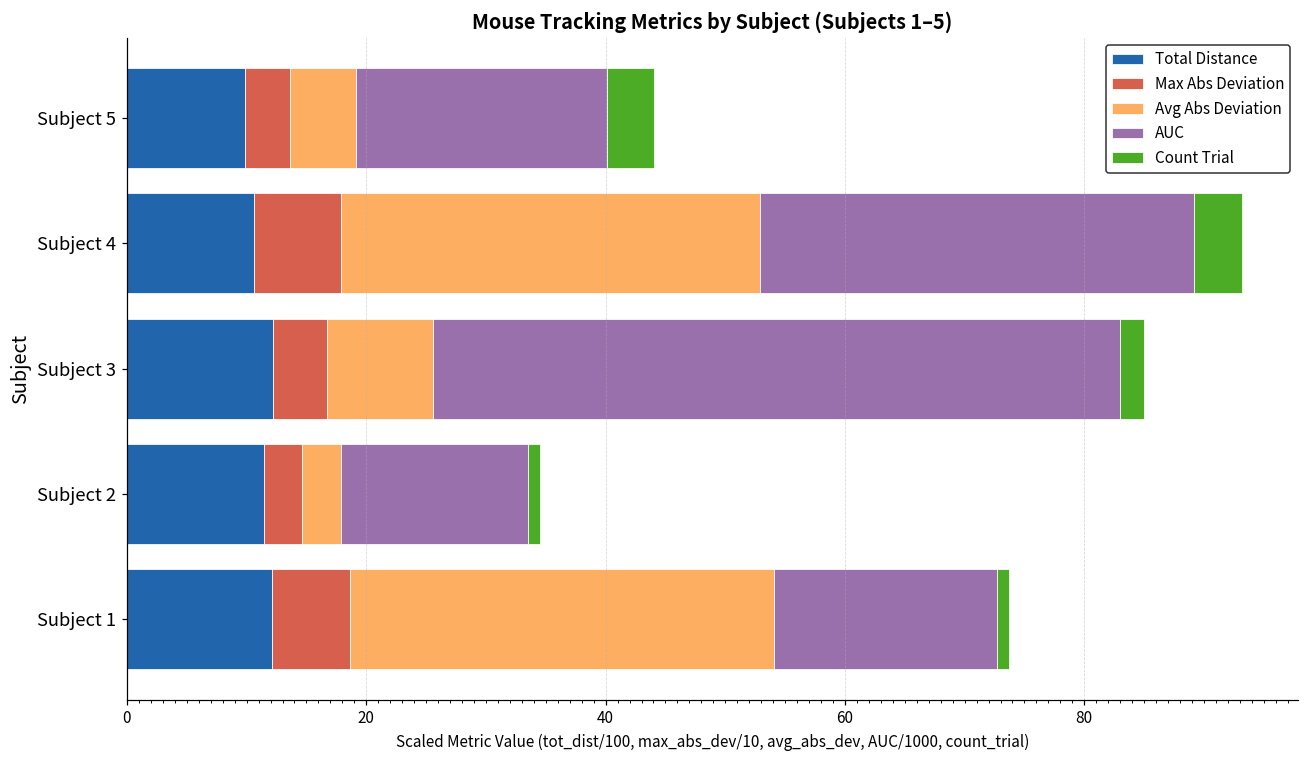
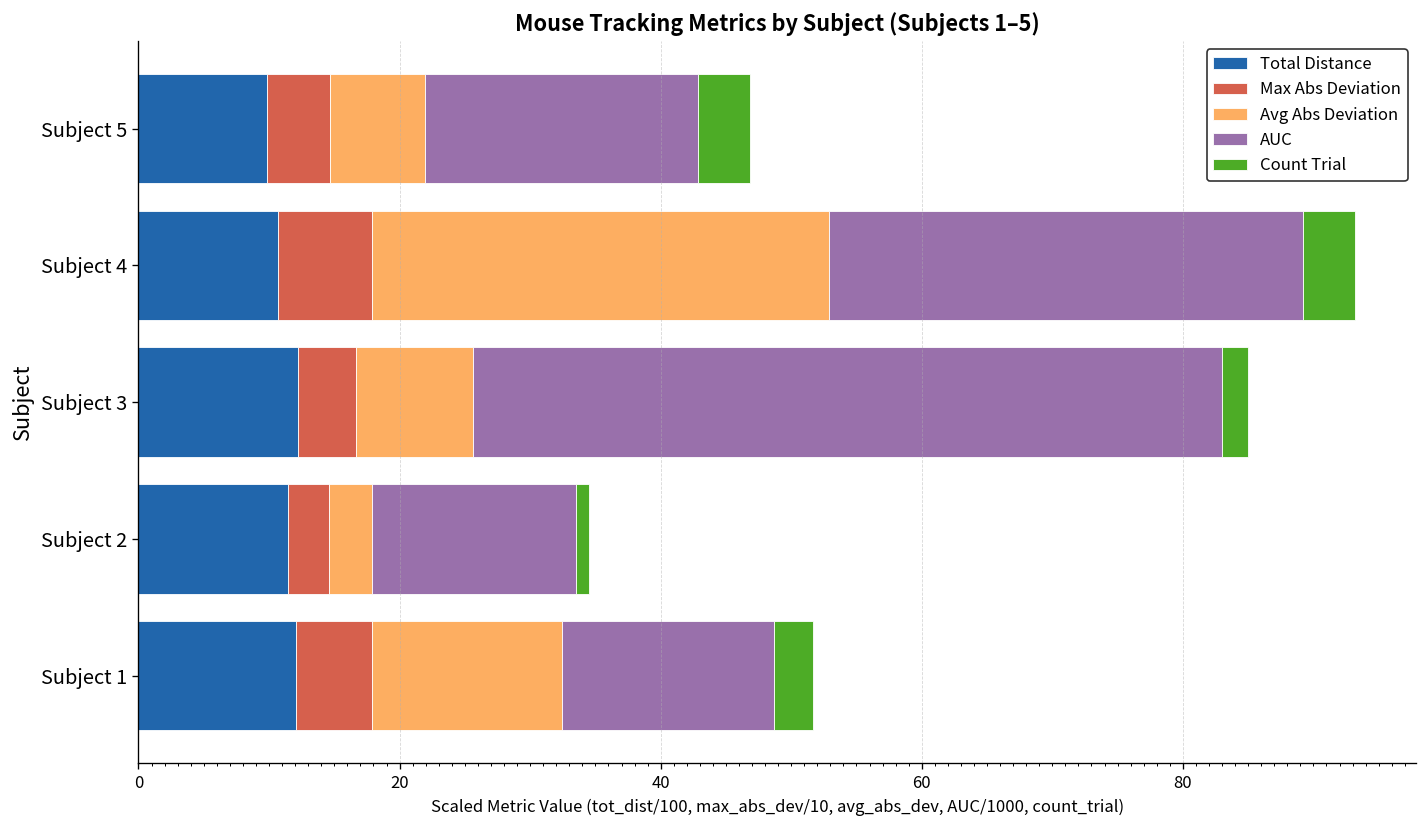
Max Abs Deviation, Subject 5: 3.8 -> 4.8
Avg Abs Deviation, Subject 5: 5.5 -> 7.2
Max Abs Deviation, Subject 1: 6.5 -> 5.8
Avg Abs Deviation, Subject 1: 35.4 -> 14.6
AUC, Subject 1: 18.6 -> 16.2
Count Trial, Subject 1: 1 -> 3
